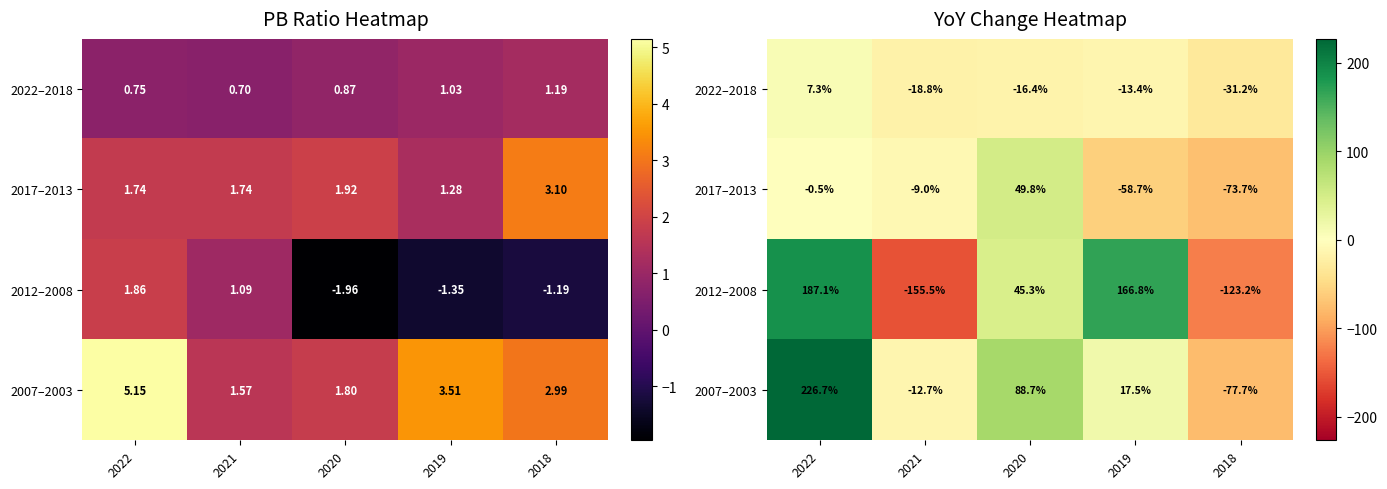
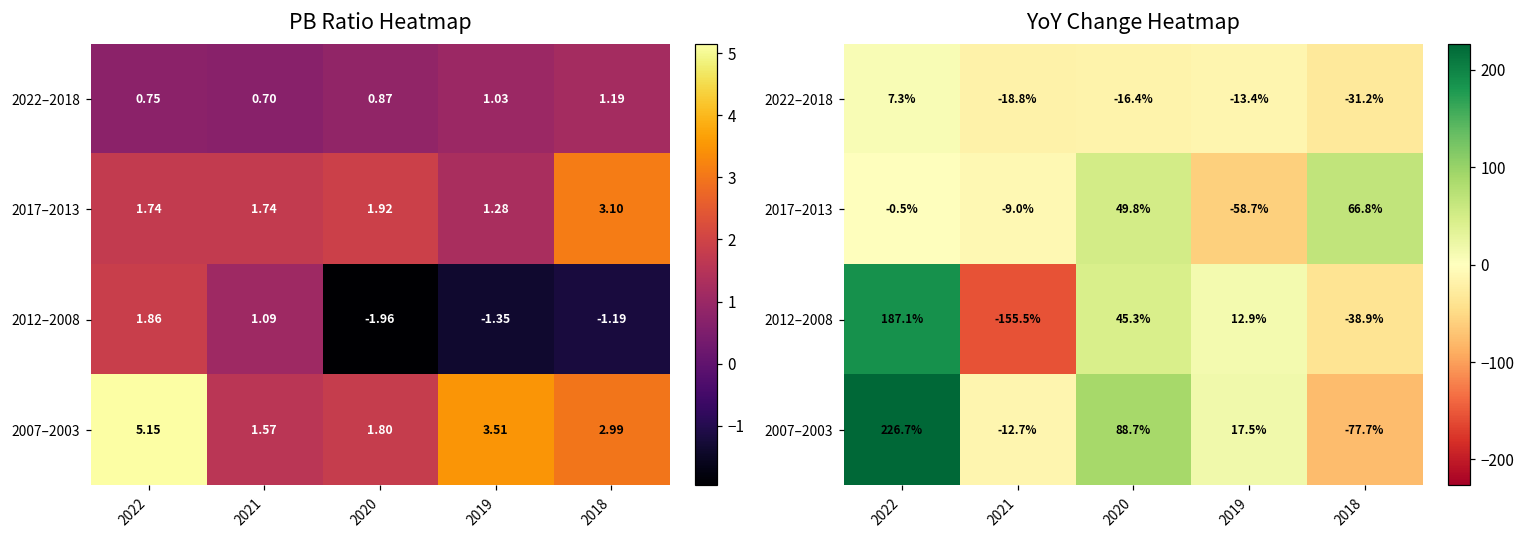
YoY Change Heatmap, 2017–2013, 2018: -73.7% -> 66.8%
YoY Change Heatmap, 2012–2008, 2019: 166.8% -> 12.9%
YoY Change Heatmap, 2012–2008, 2018: -123.2% -> -38.9%
